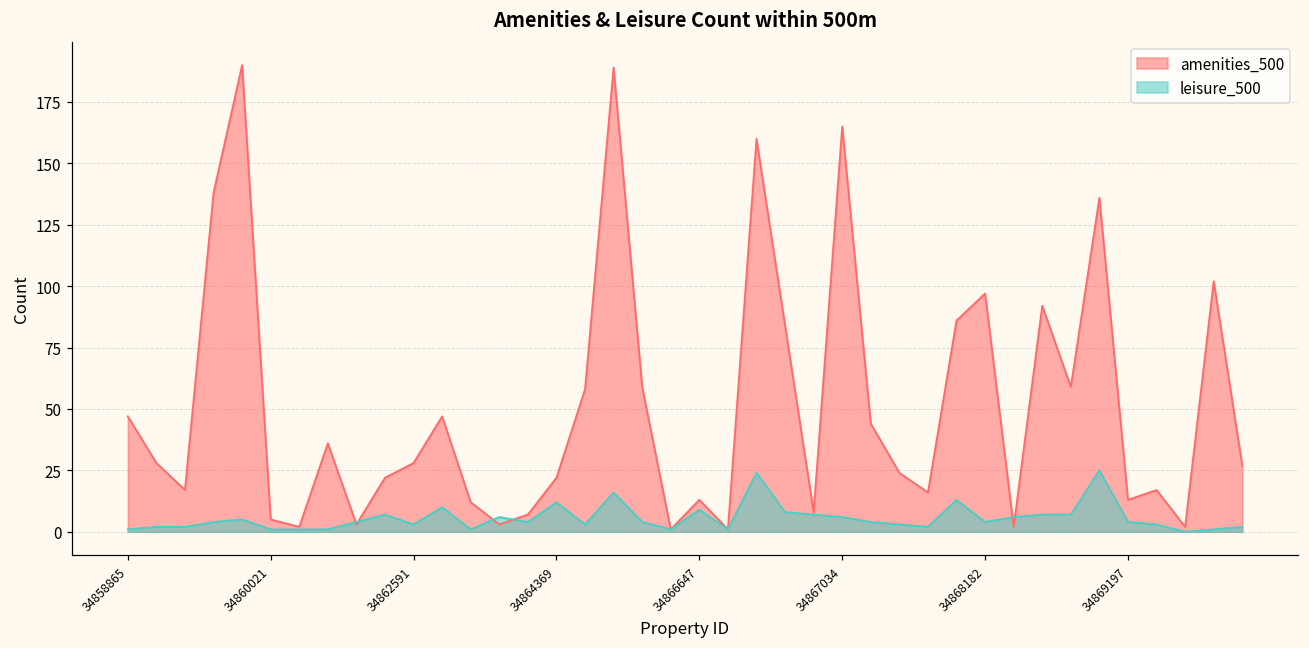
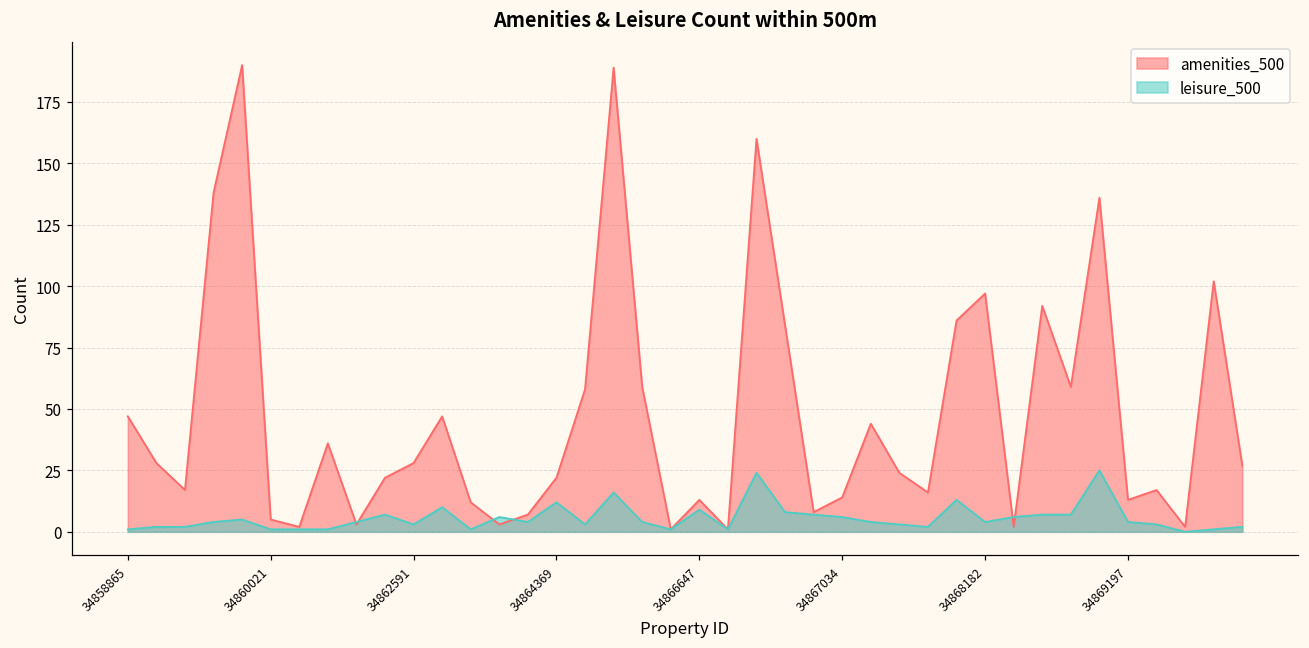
amenities_500, 34867034: 165 -> 14
